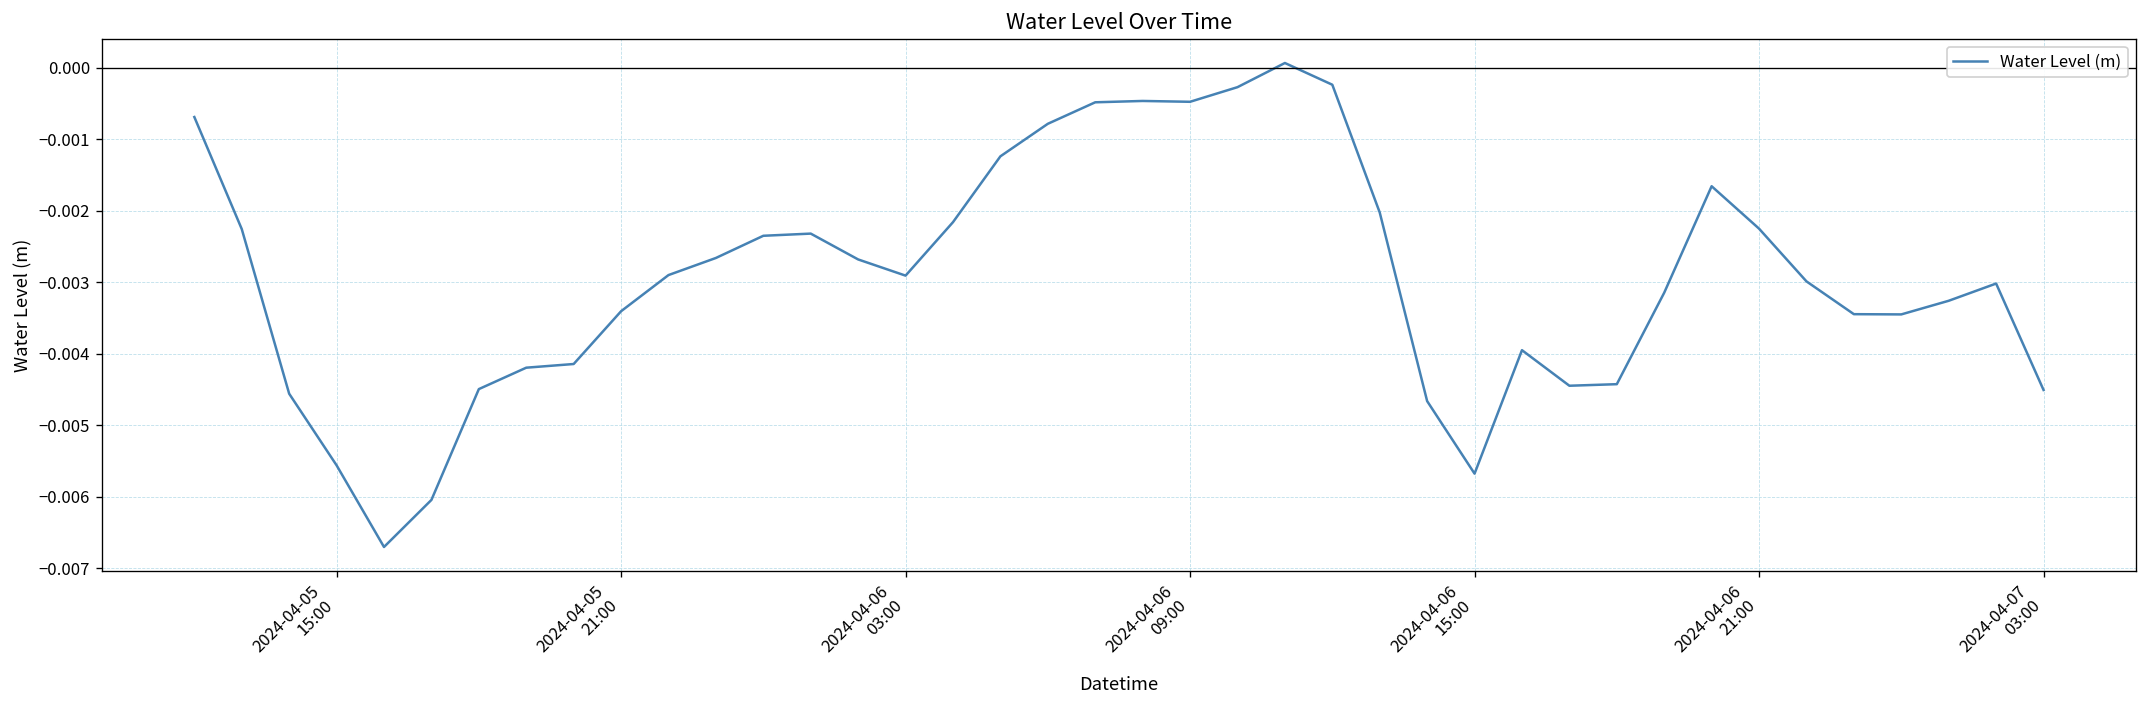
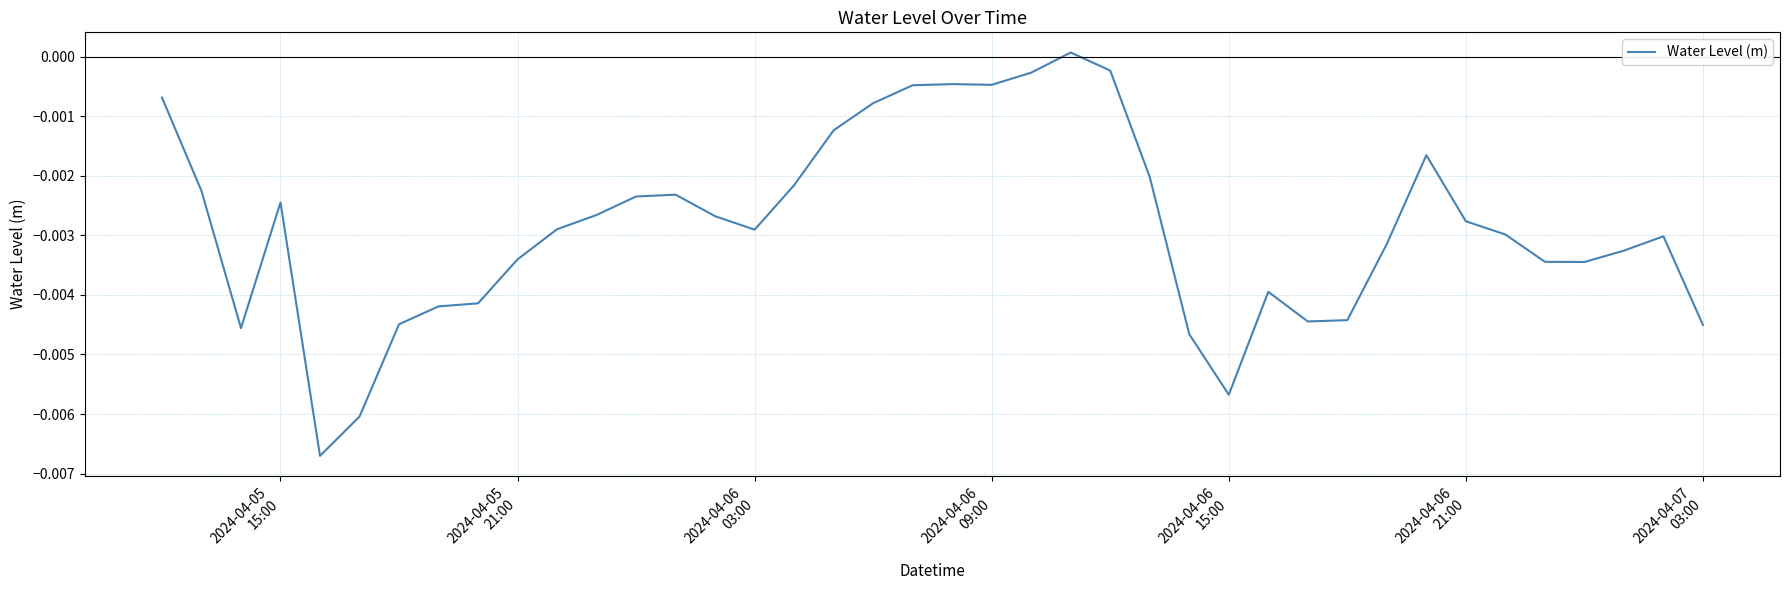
2024-04-05 15:00: -0.0056 -> -0.0024
2024-04-06 21:00: -0.0022 -> -0.0028
